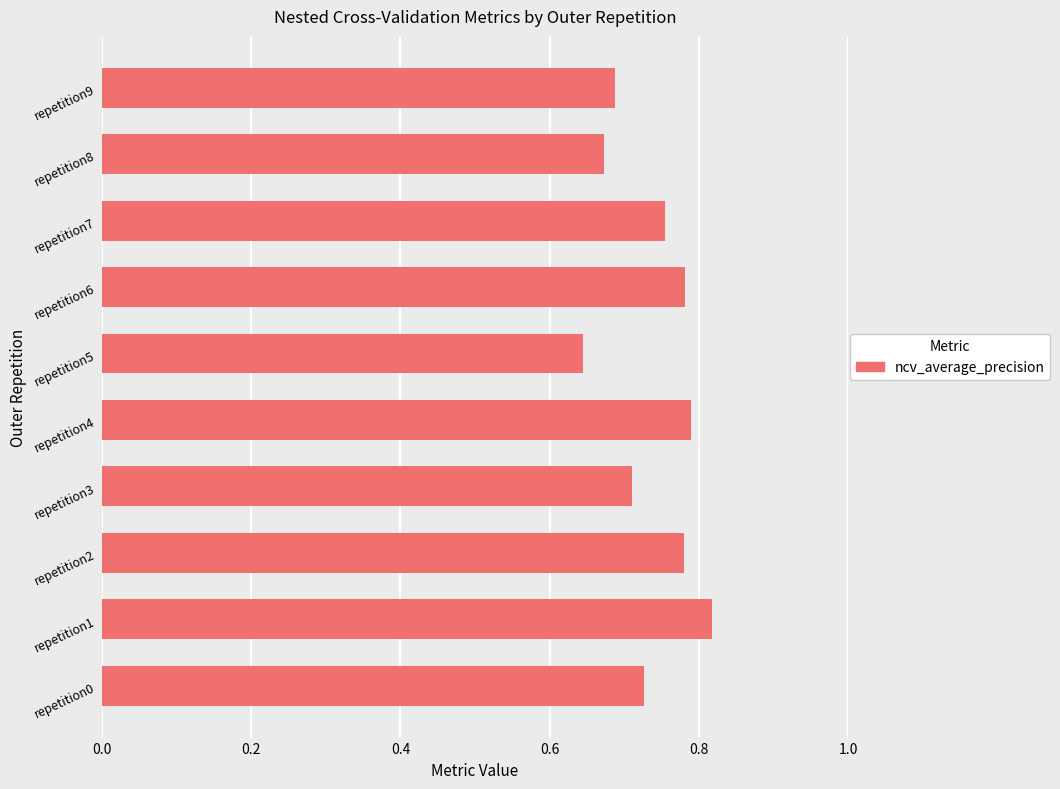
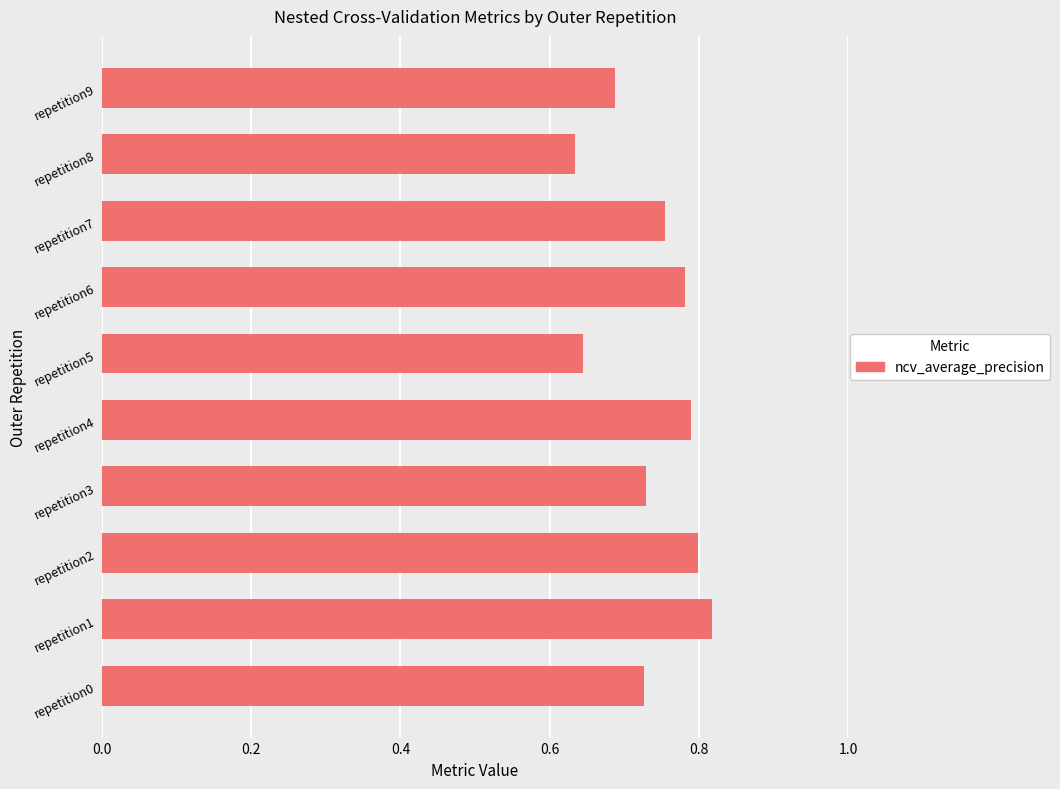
repetition8: 0.67 -> 0.63
repetition3: 0.71 -> 0.73
repetition2: 0.78 -> 0.80
